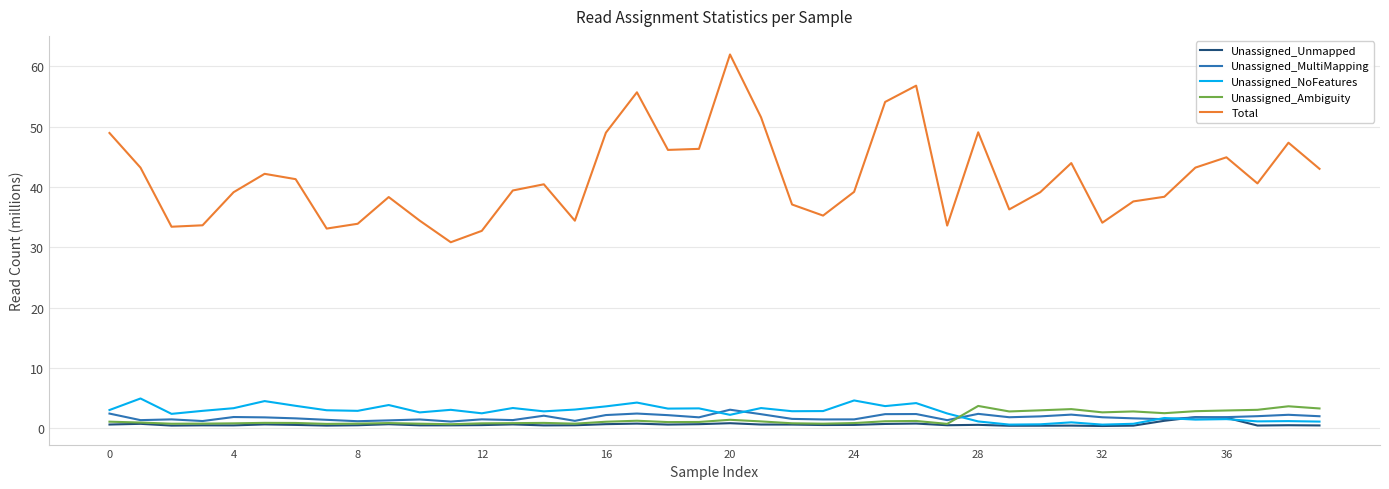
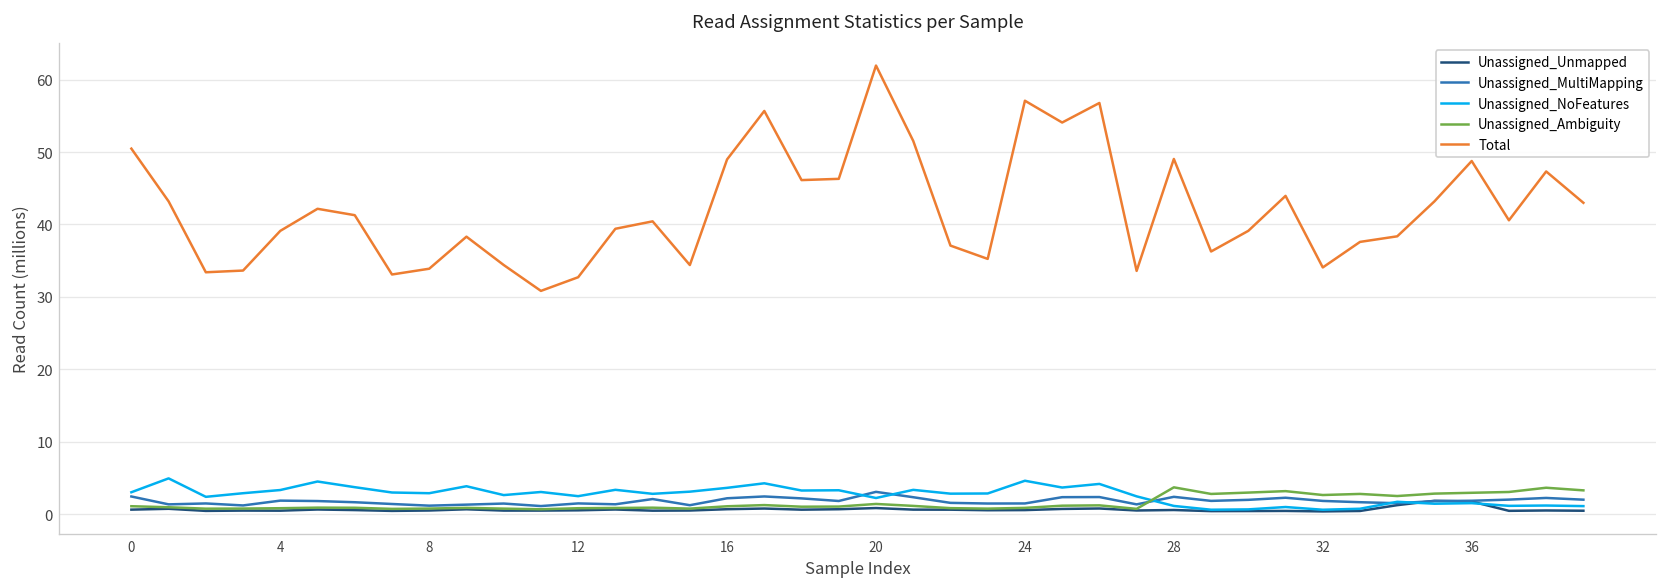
Total, 0: 49 -> 50
Total, 24: 39 -> 57
Total, 36: 45 -> 49
